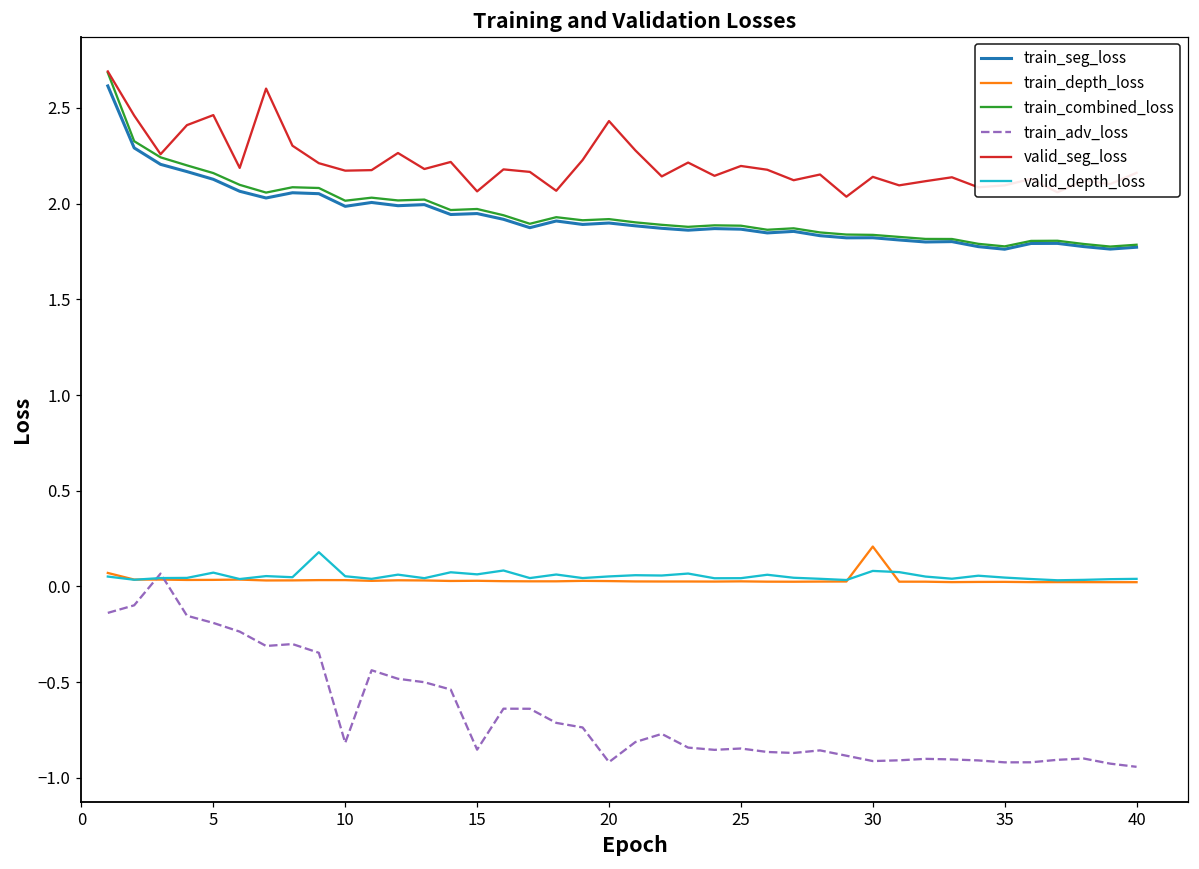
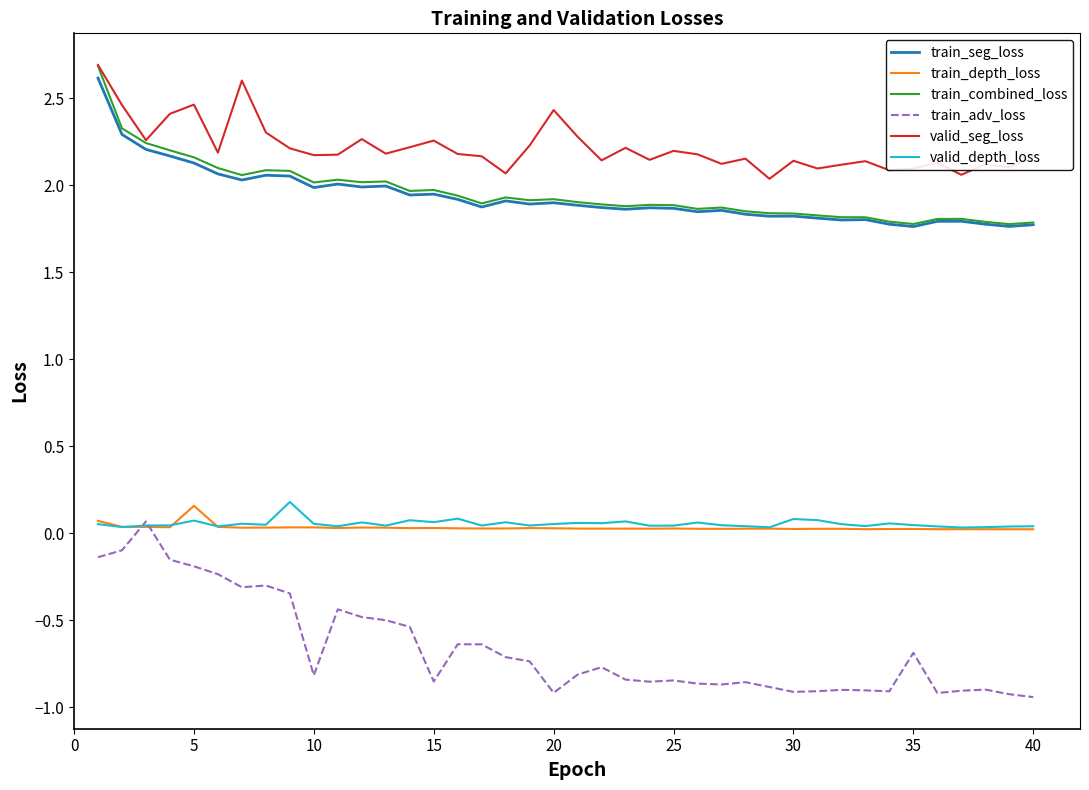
train_depth_loss, 5: 0.03 -> 0.16
valid_seg_loss, 15: 2.06 -> 2.26
train_depth_loss, 30: 0.21 -> 0.02
train_adv_loss, 35: -0.92 -> -0.69
